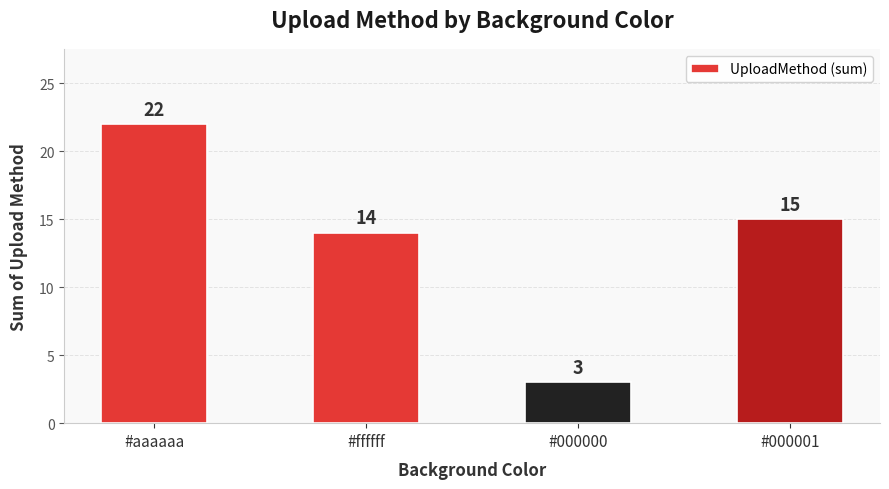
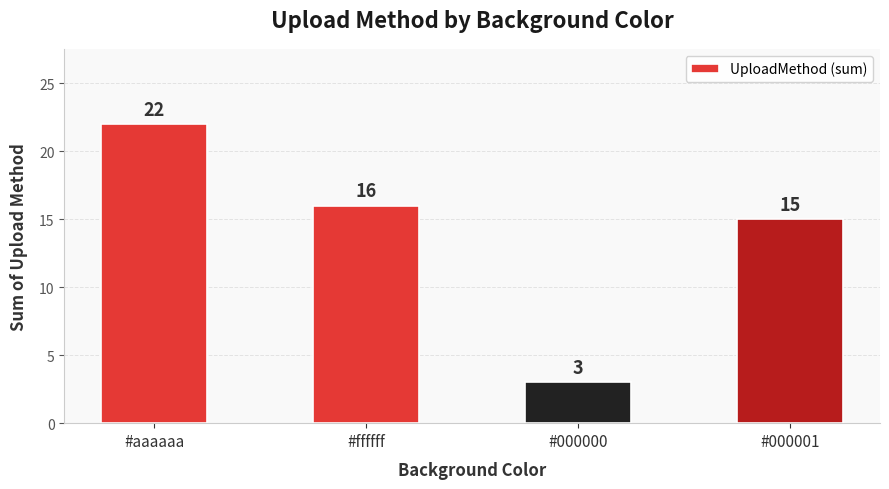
#ffffff: 14 -> 16
